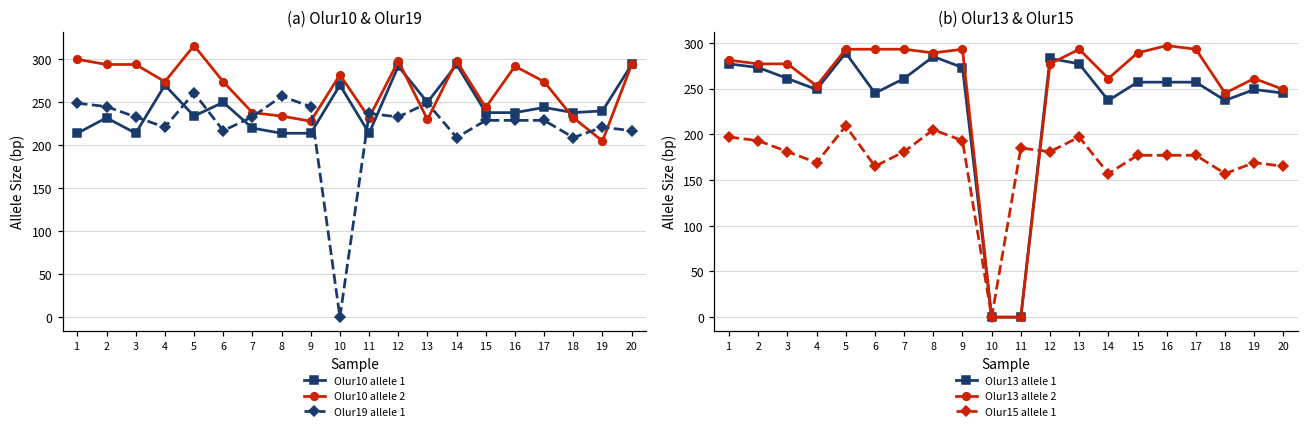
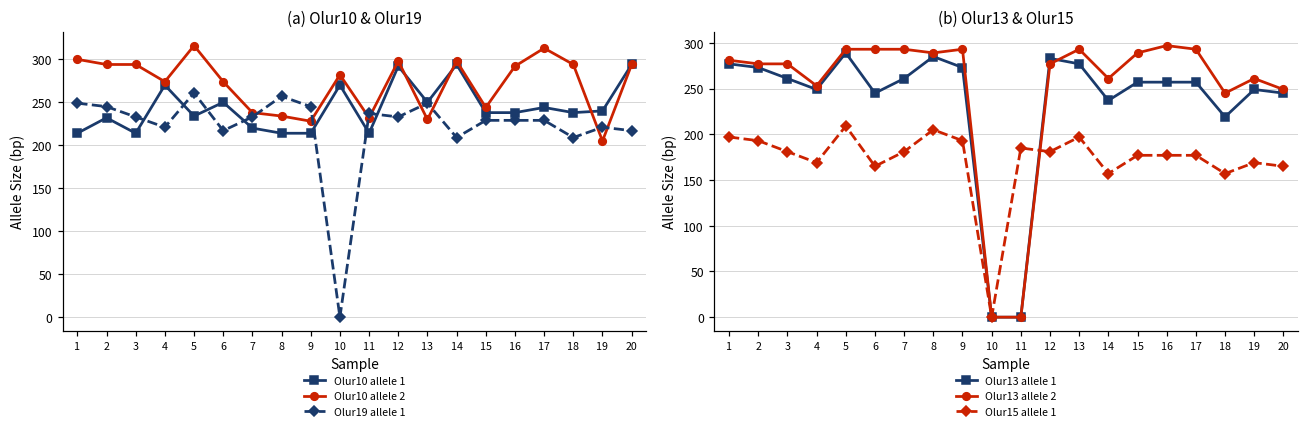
(a) Olur10 & Olur19, Olur10 allele 2, 17: 270 -> 310
(a) Olur10 & Olur19, Olur10 allele 2, 18: 230 -> 290
(b) Olur13 & Olur15, Olur13 allele 1, 18: 240 -> 220
